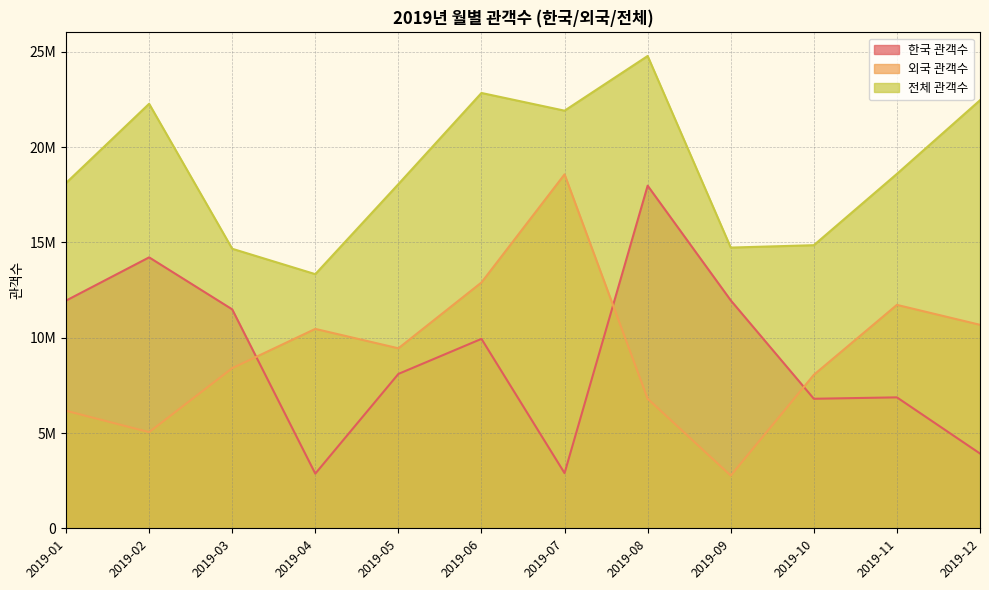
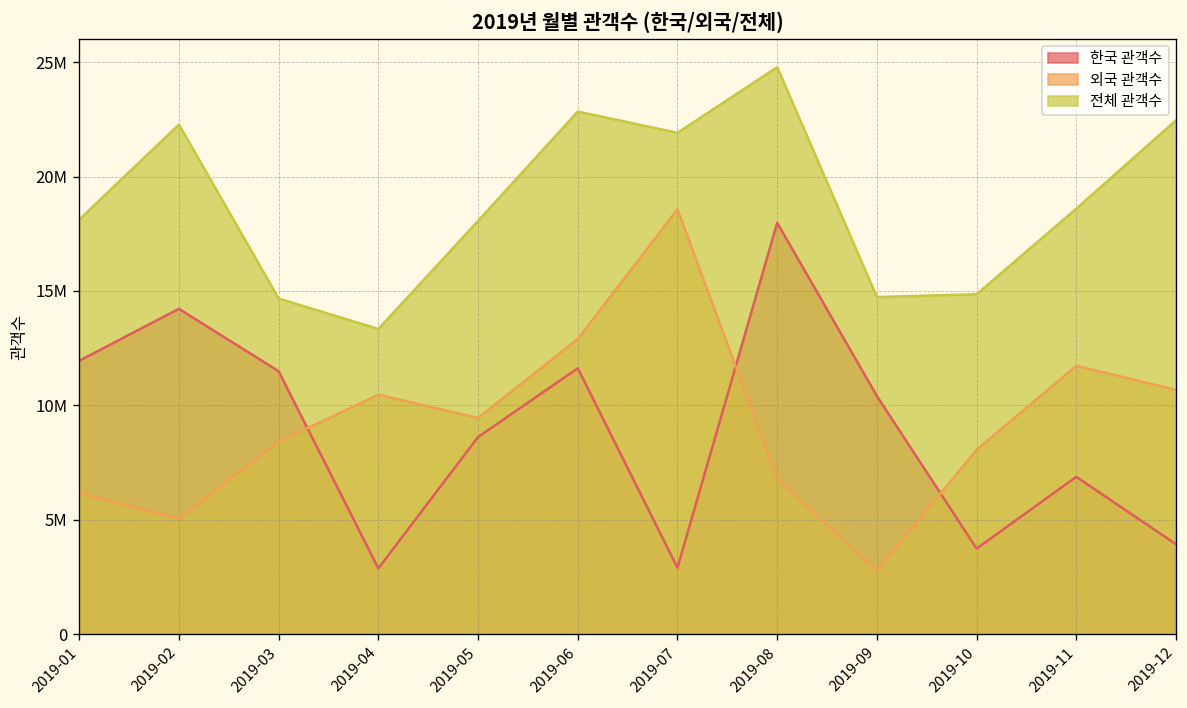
한국 관객수, 2019-05: 8100000 -> 8600000
한국 관객수, 2019-06: 9900000 -> 11600000
한국 관객수, 2019-09: 12000000 -> 10400000
한국 관객수, 2019-10: 6800000 -> 3700000
